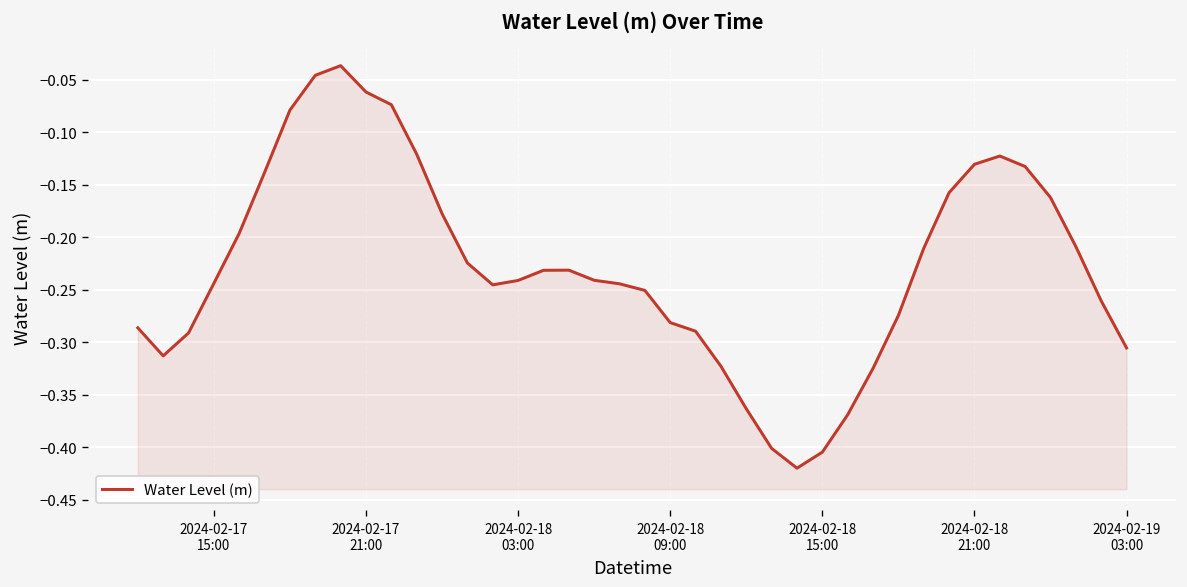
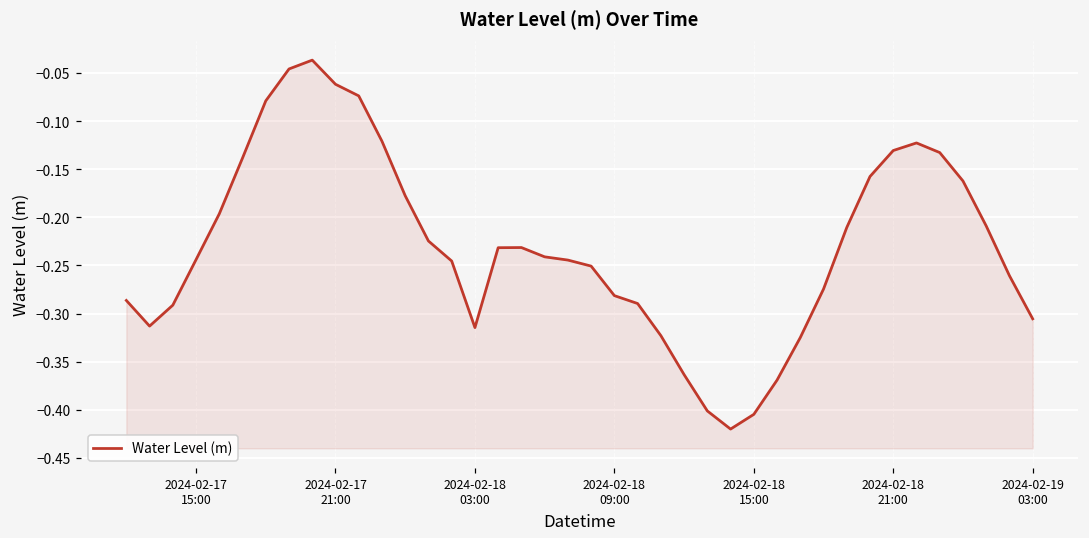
2024-02-18 03:00: -0.24 -> -0.31
